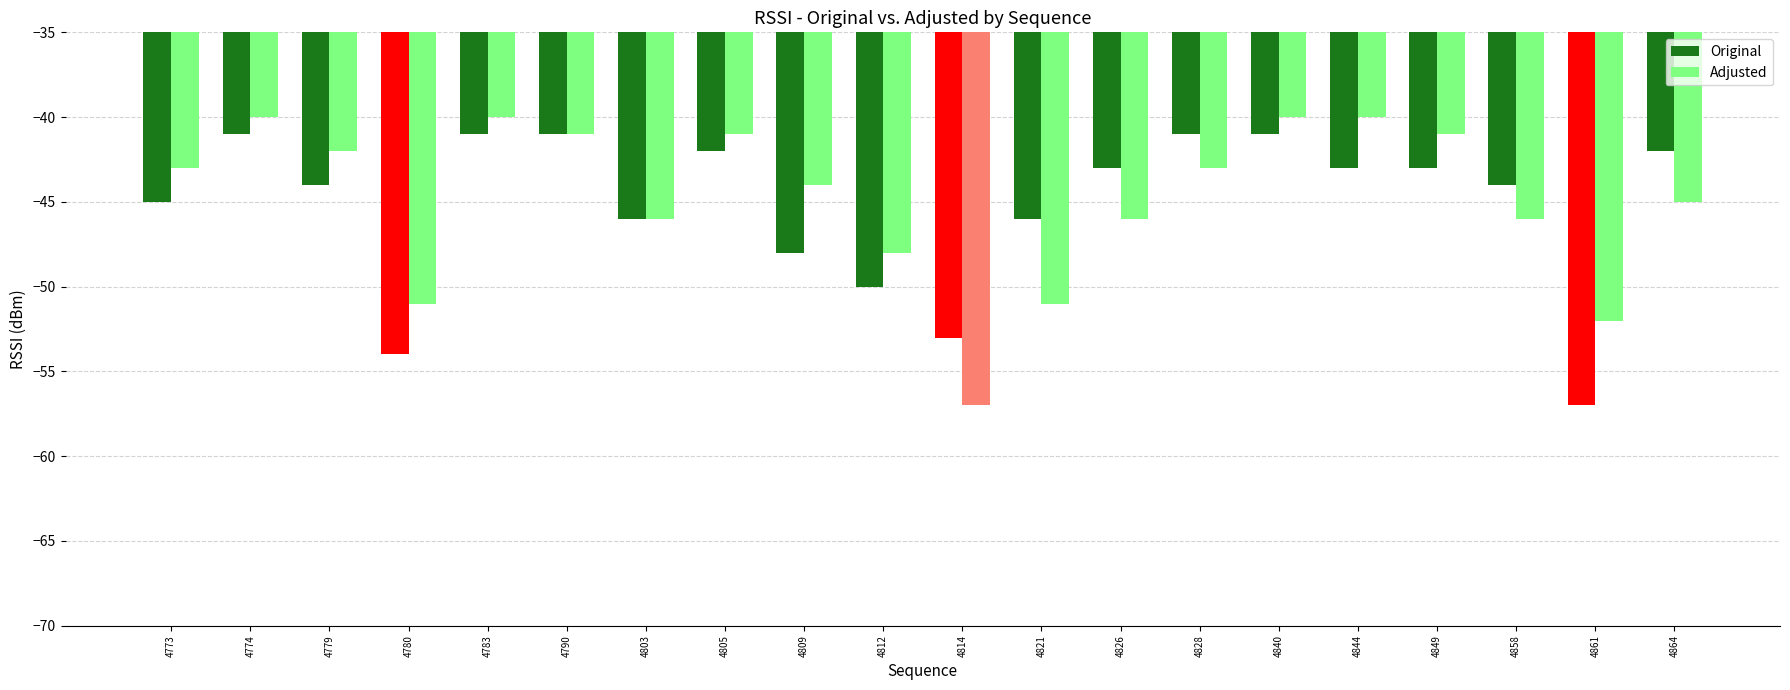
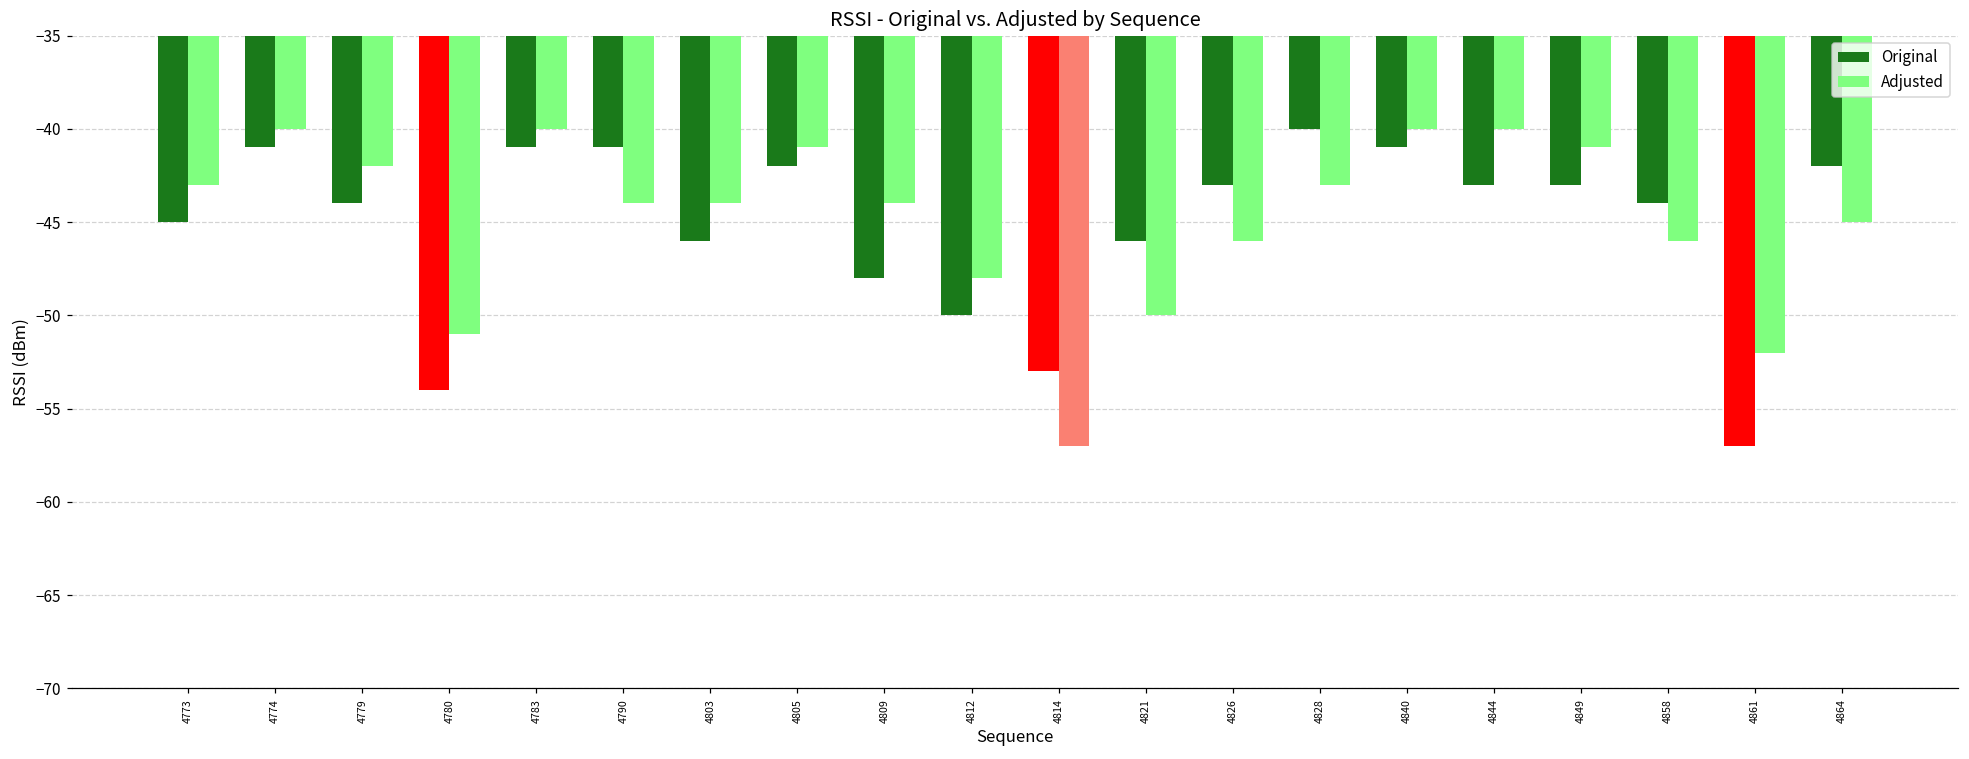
Adjusted, 4790: -41 -> -44
Adjusted, 4803: -46 -> -44
Adjusted, 4821: -51 -> -50
Original, 4828: -41 -> -40
